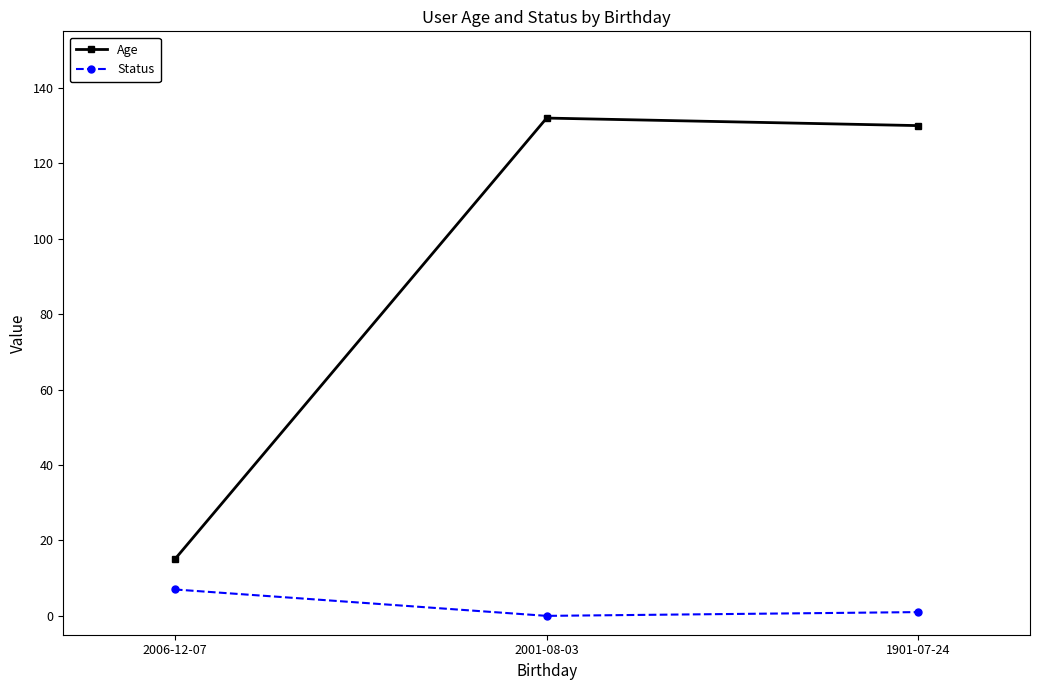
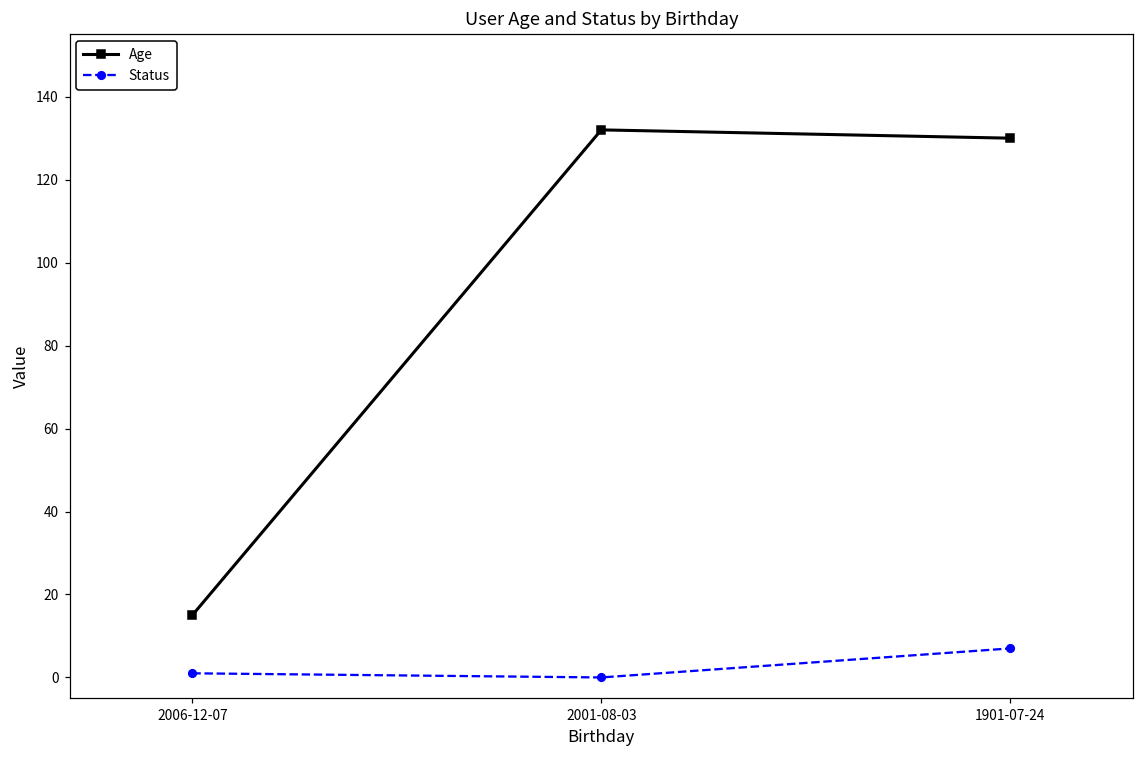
Status, 2006-12-07: 7 -> 1
Status, 1901-07-24: 1 -> 7
